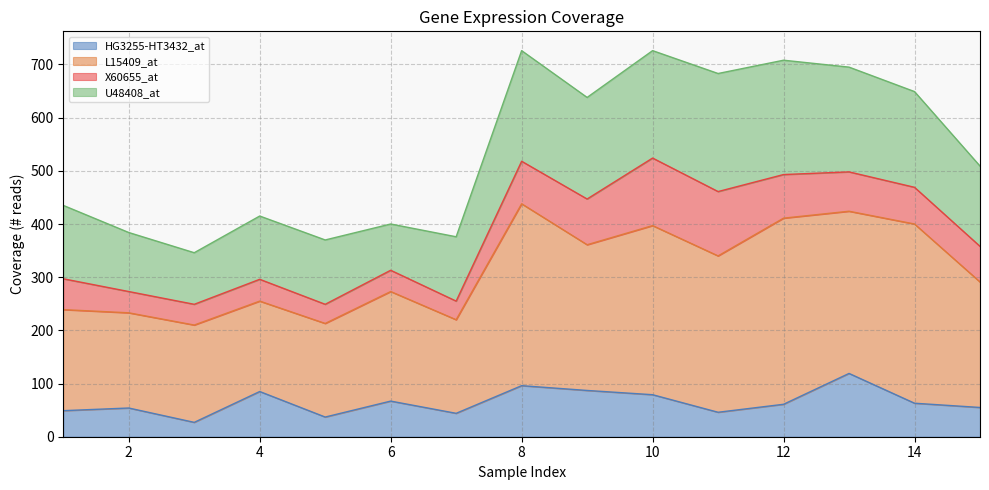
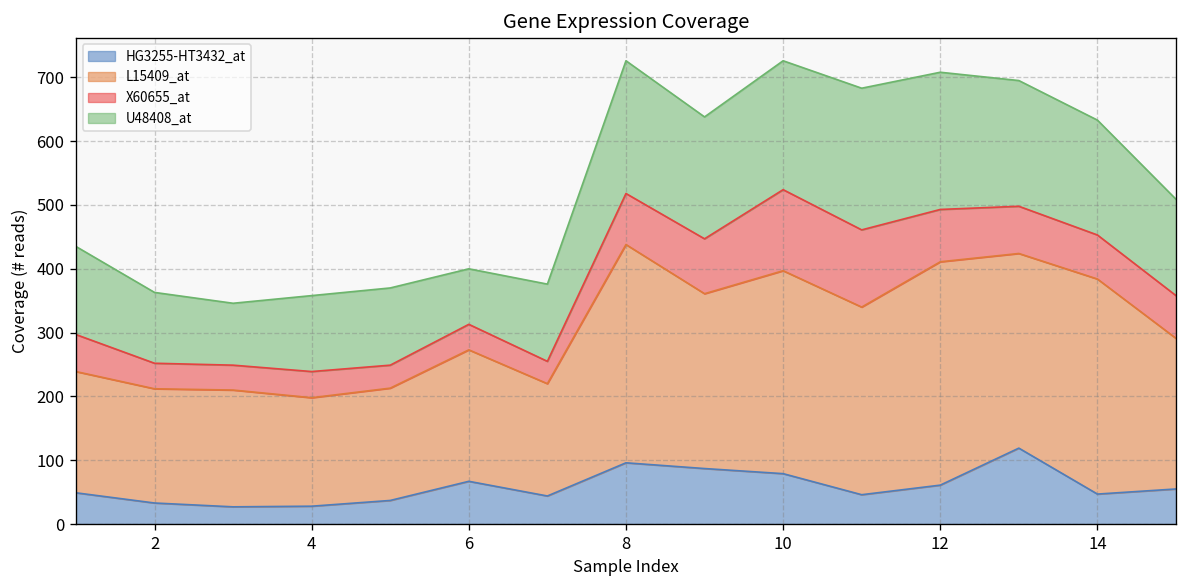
HG3255-HT3432_at, 2: 50 -> 30
HG3255-HT3432_at, 4: 90 -> 30
HG3255-HT3432_at, 14: 60 -> 50
